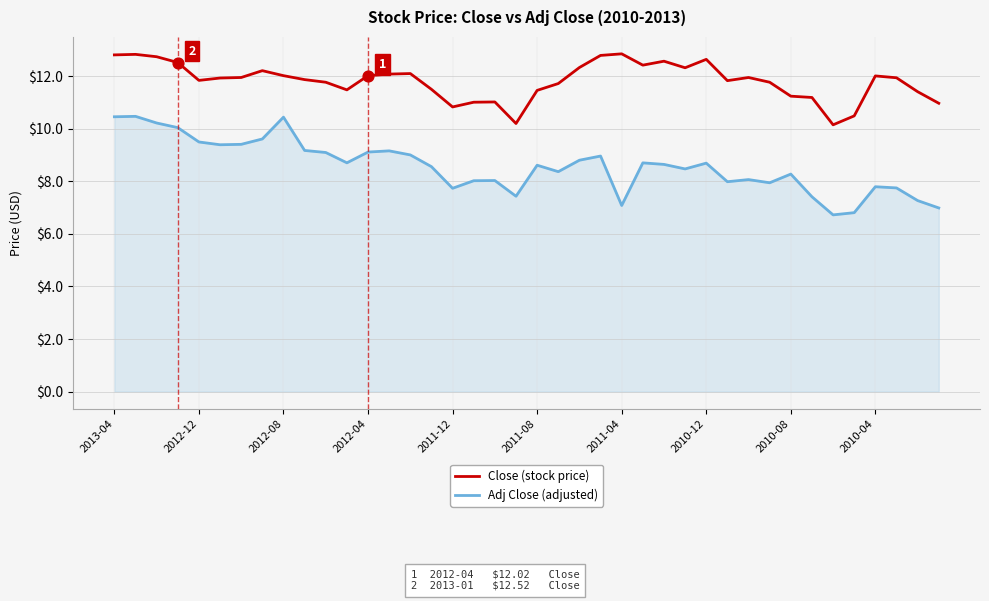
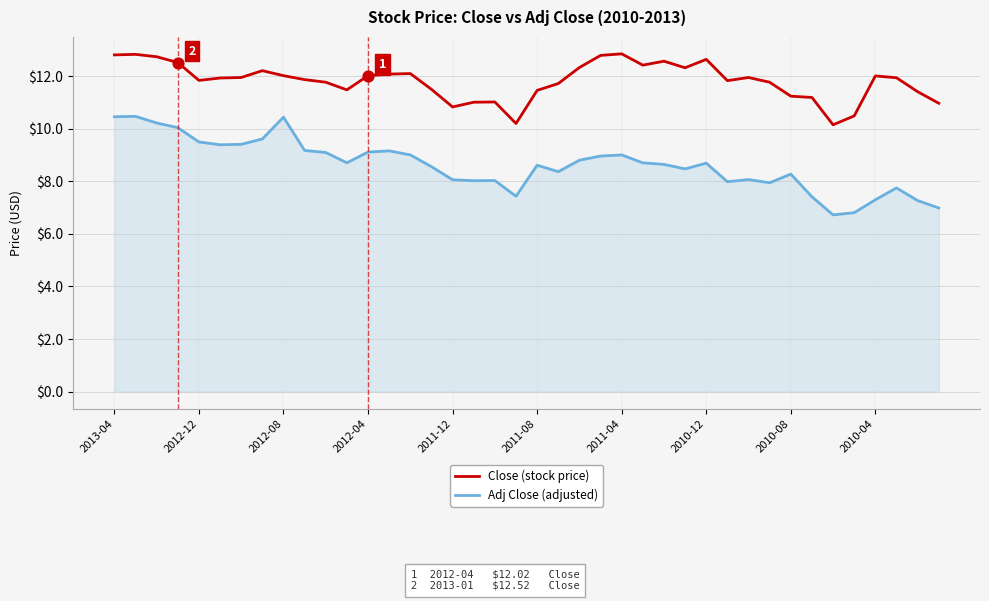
Adj Close (adjusted), 2011-12: $7.7 -> $8.1
Adj Close (adjusted), 2011-04: $7.1 -> $9.0
Adj Close (adjusted), 2010-04: $7.8 -> $7.3
